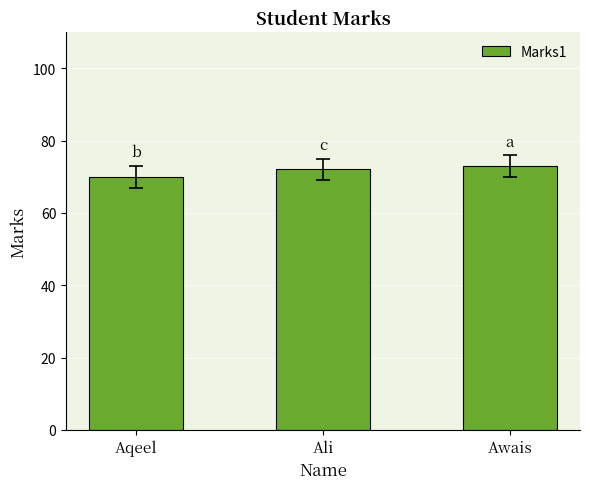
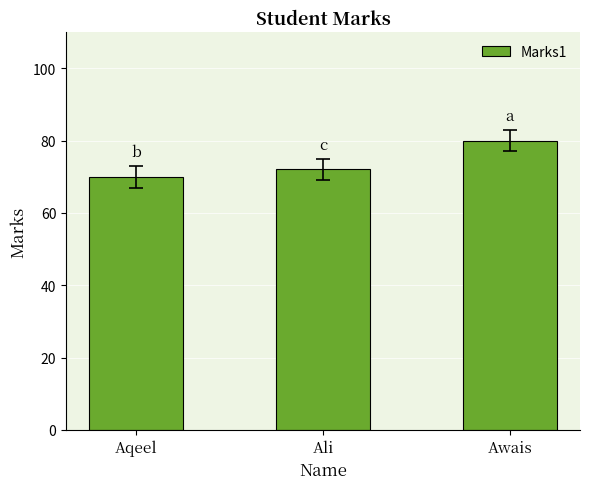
Marks1, Awais: 73 -> 80
